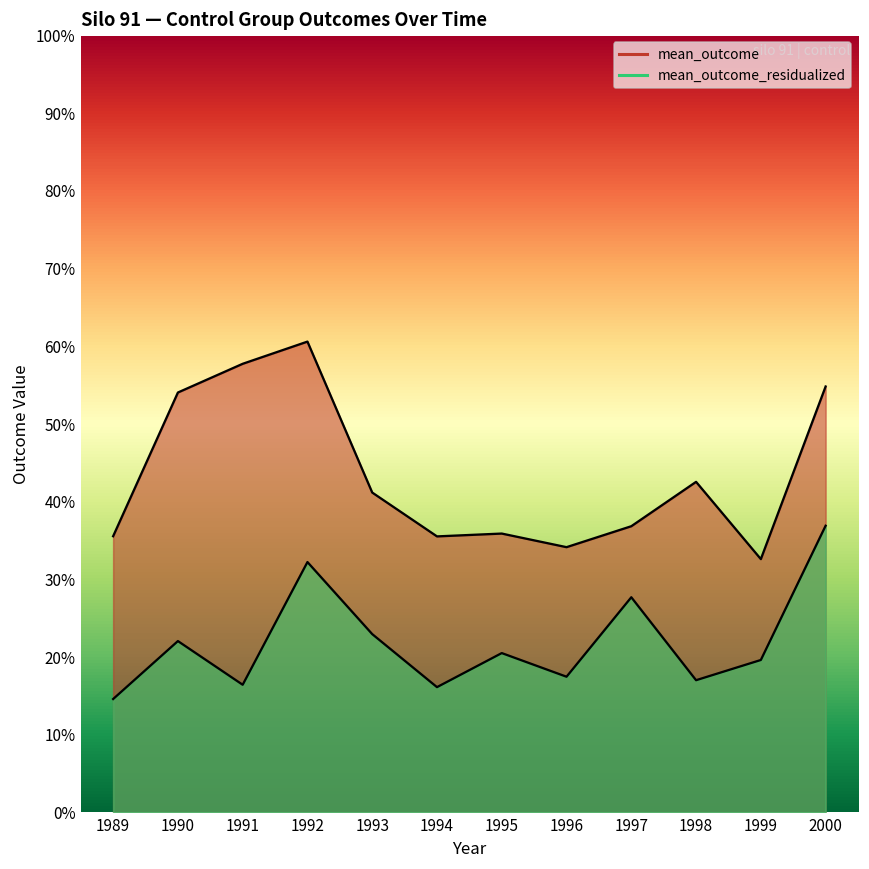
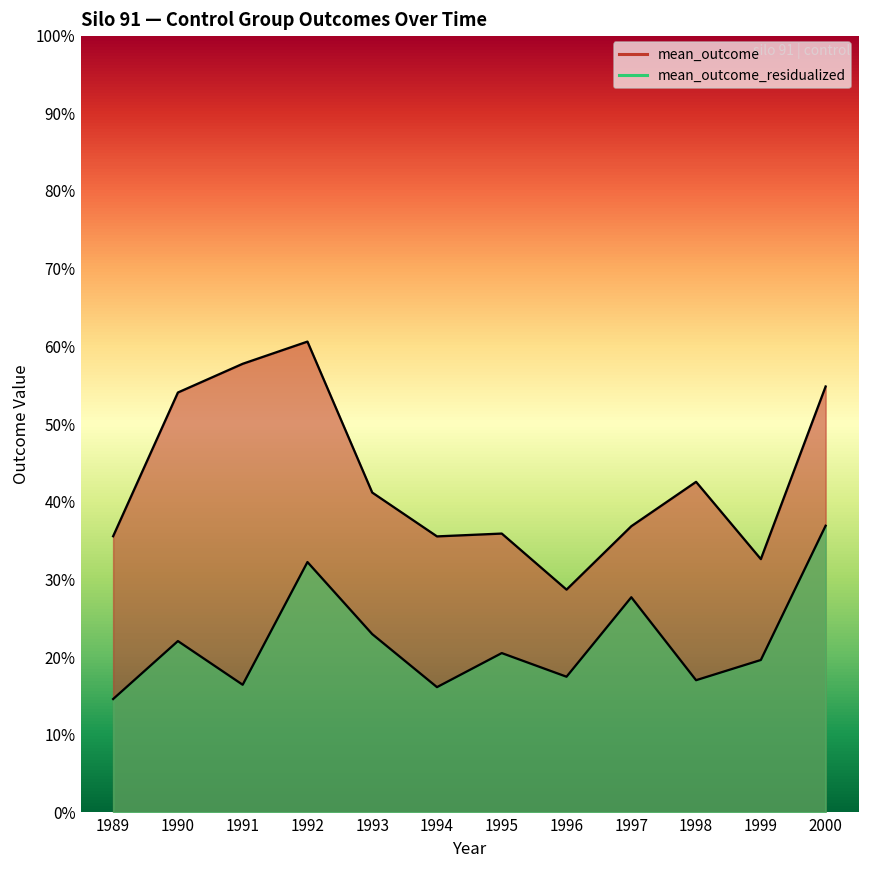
mean_outcome, 1996: 34% -> 29%
